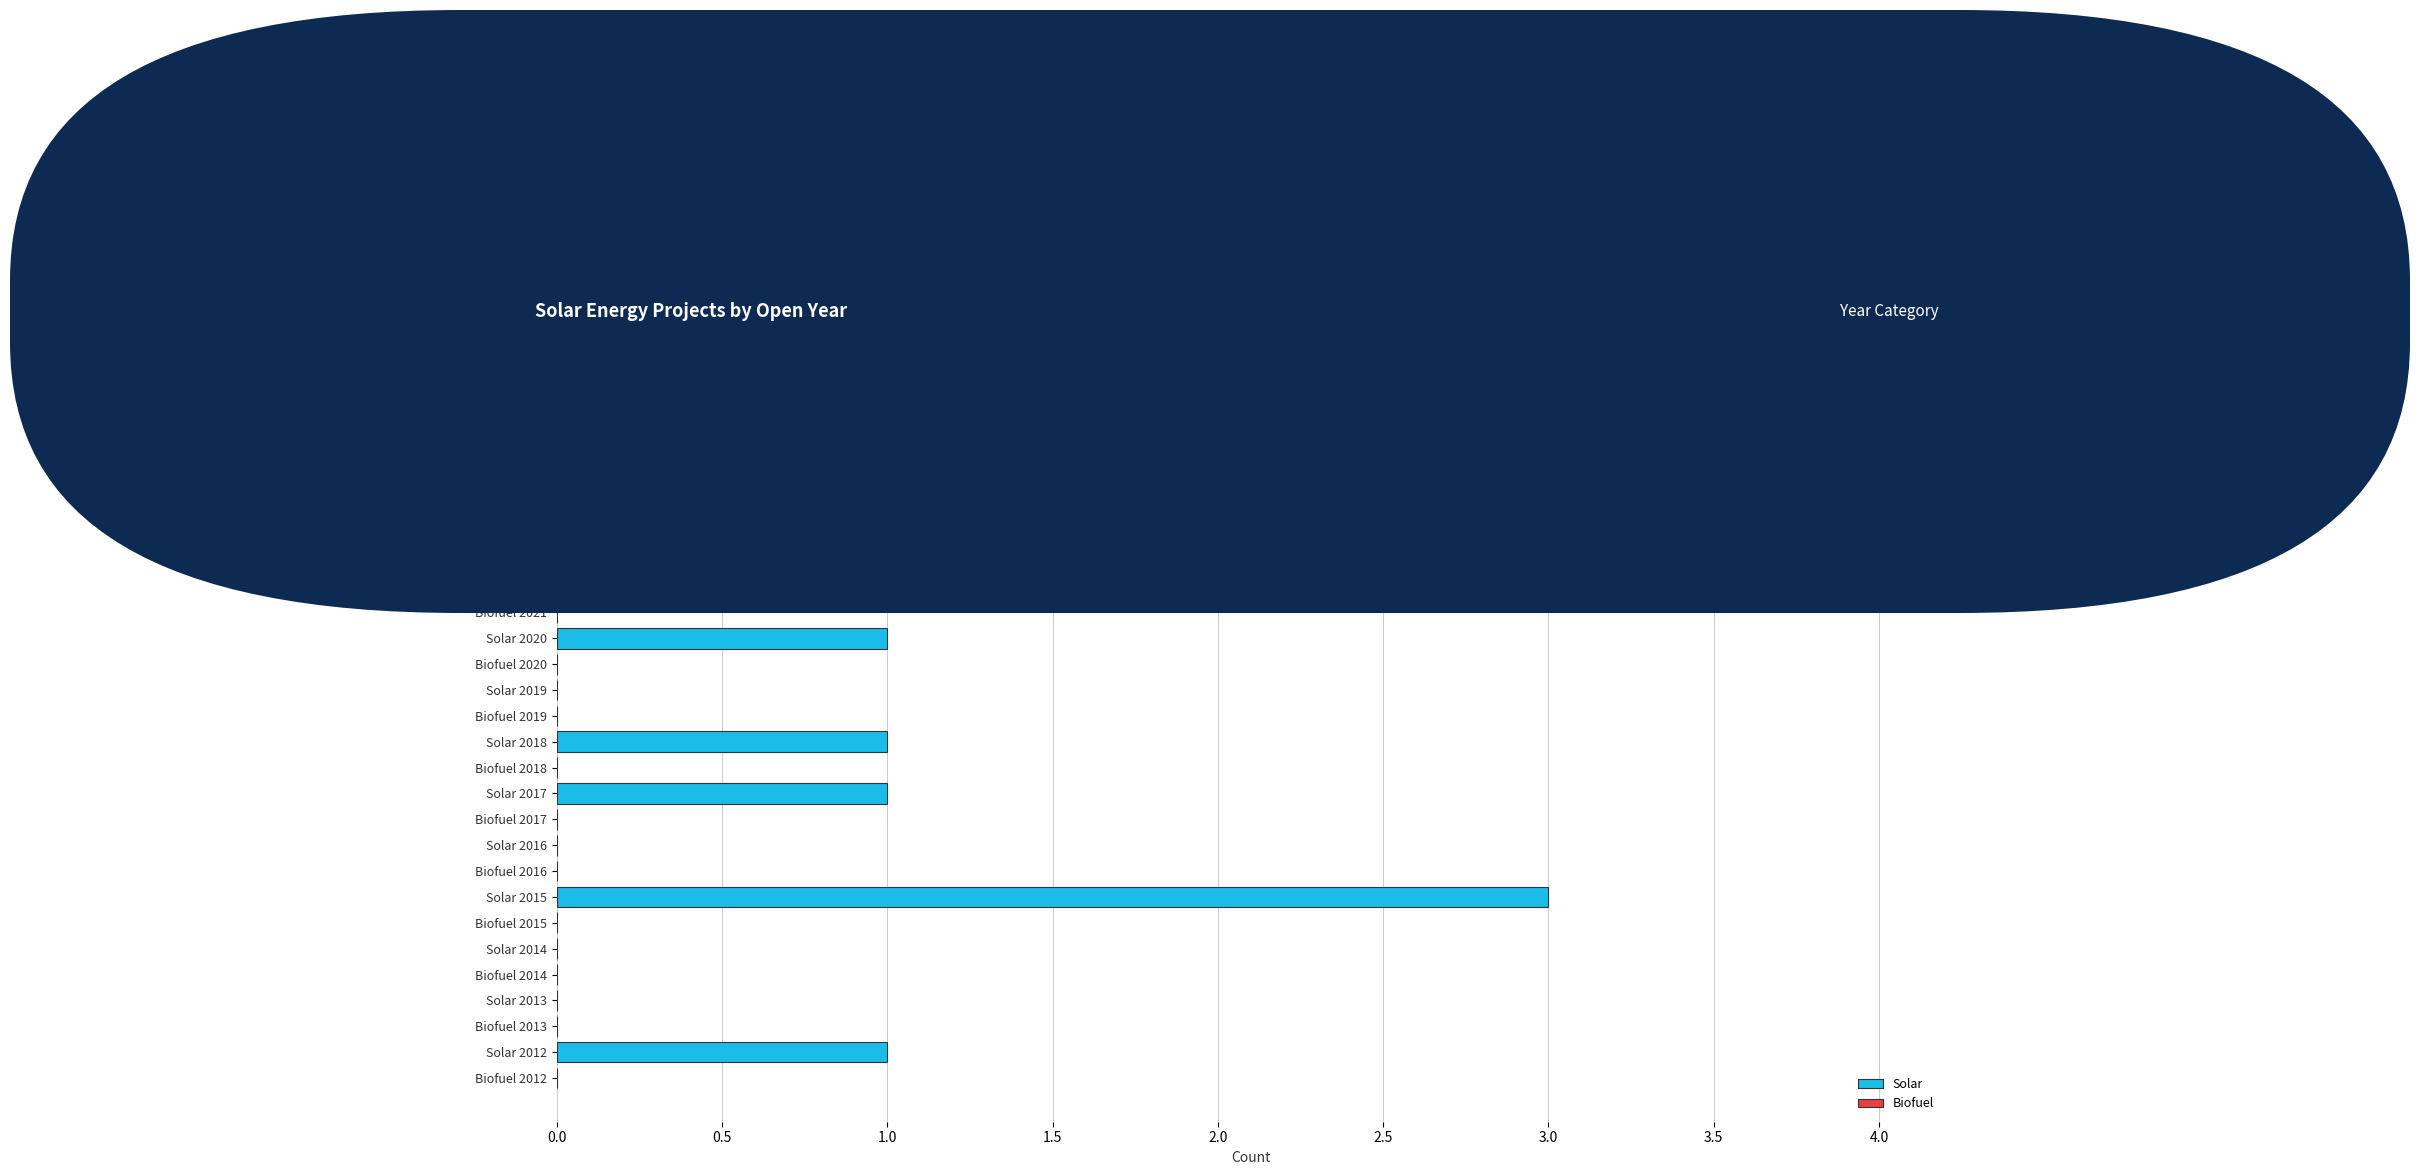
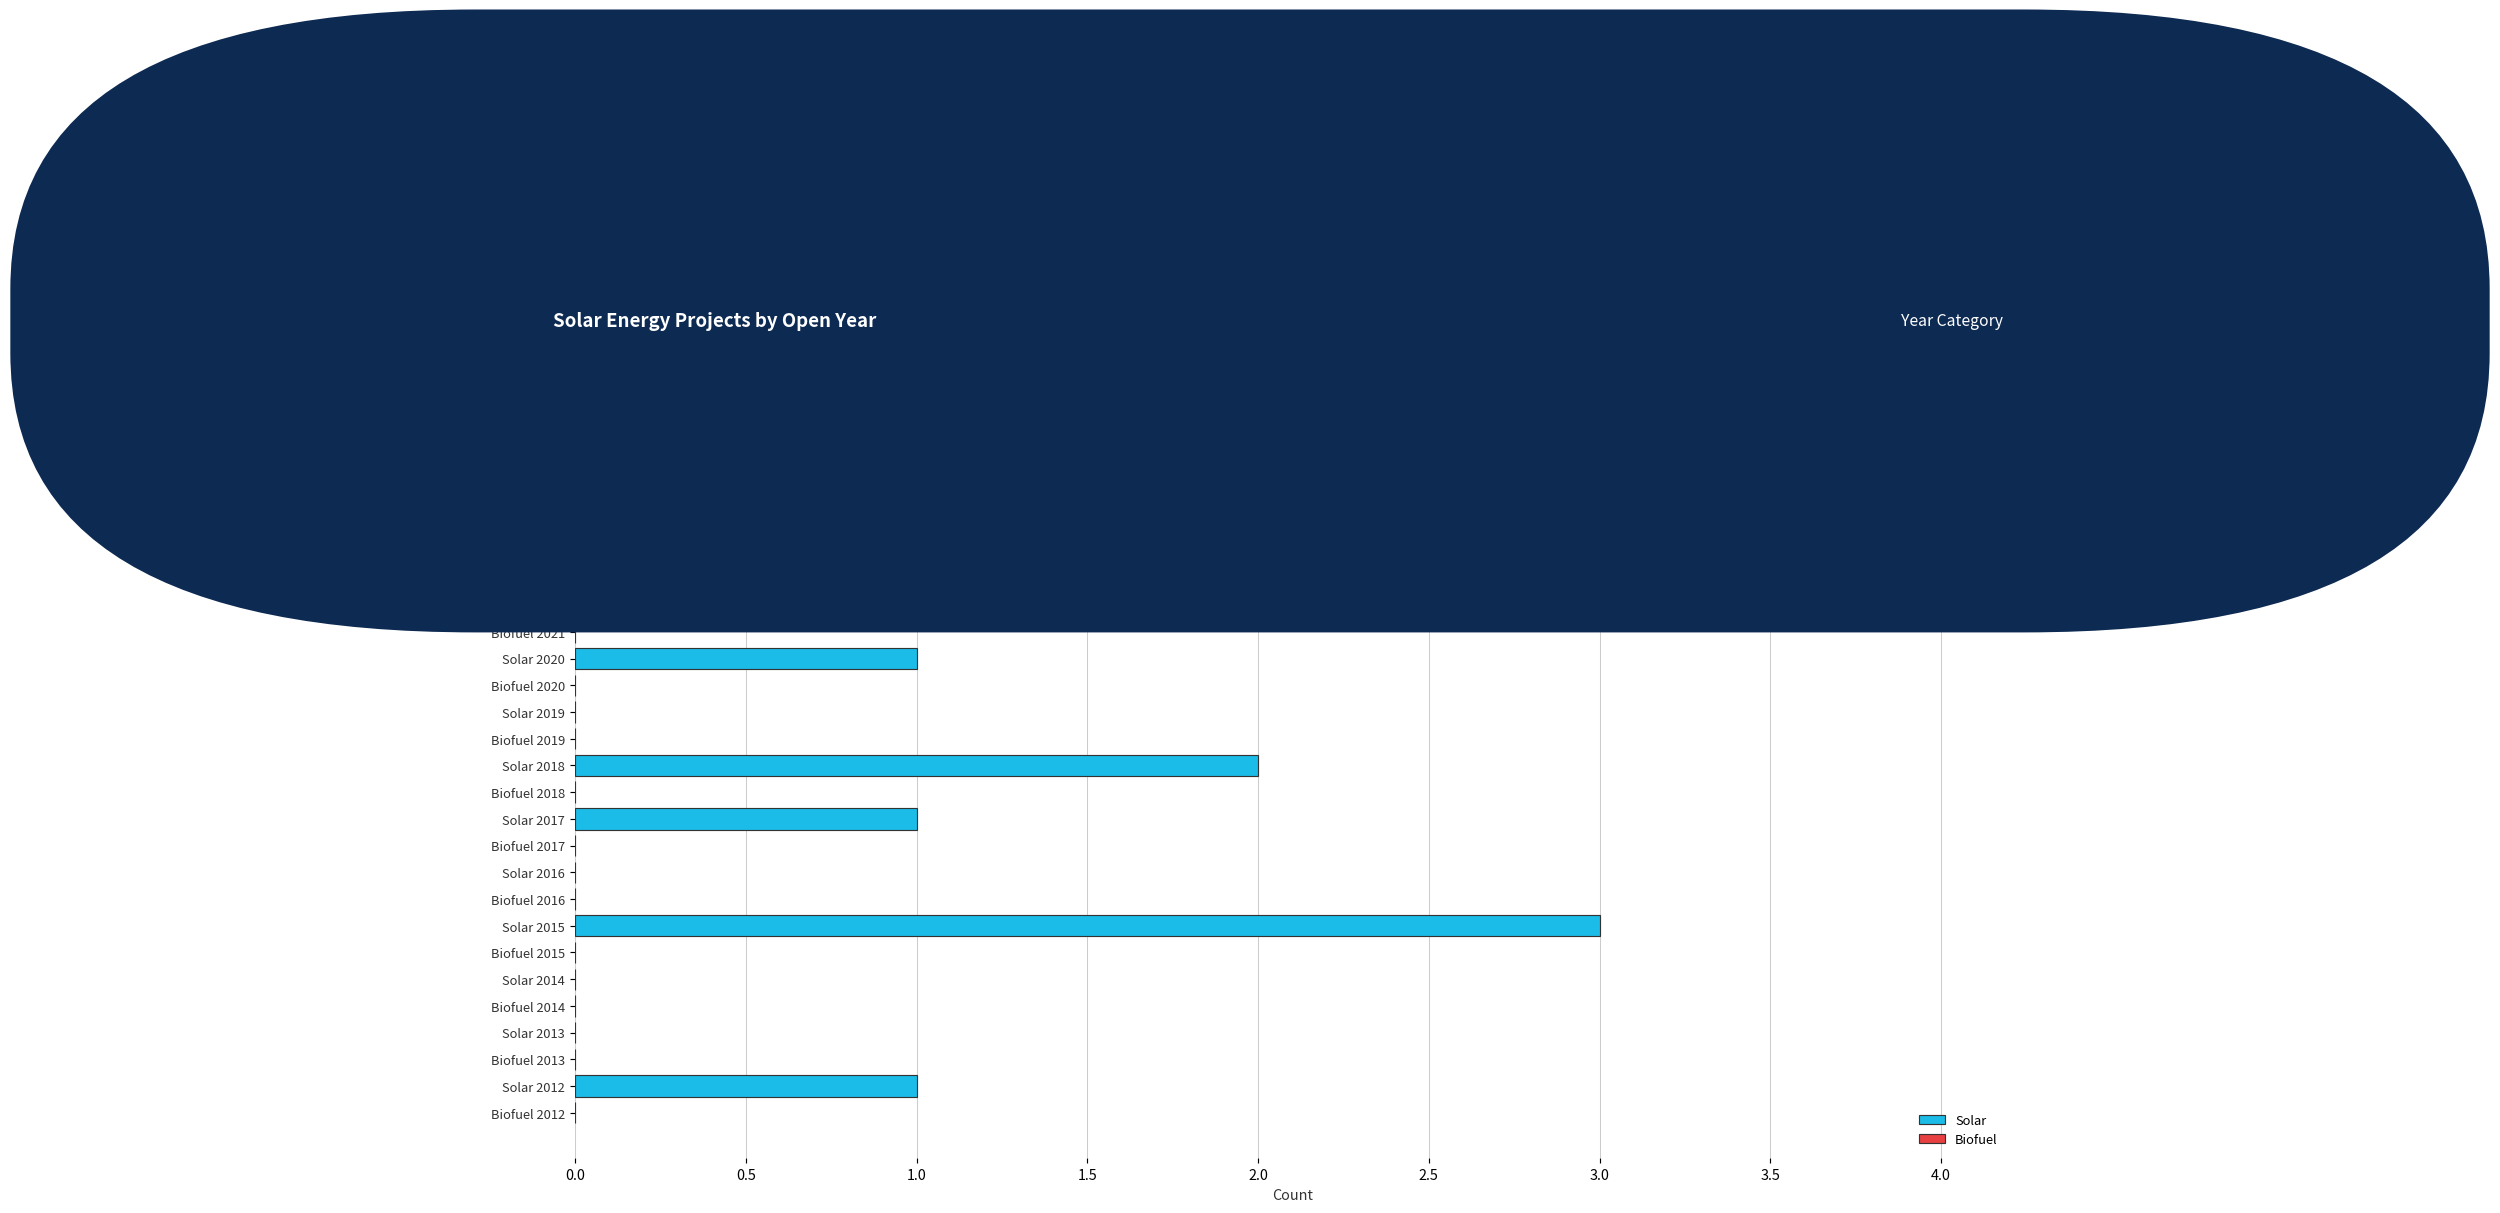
Solar, Solar 2018: 1 -> 2
